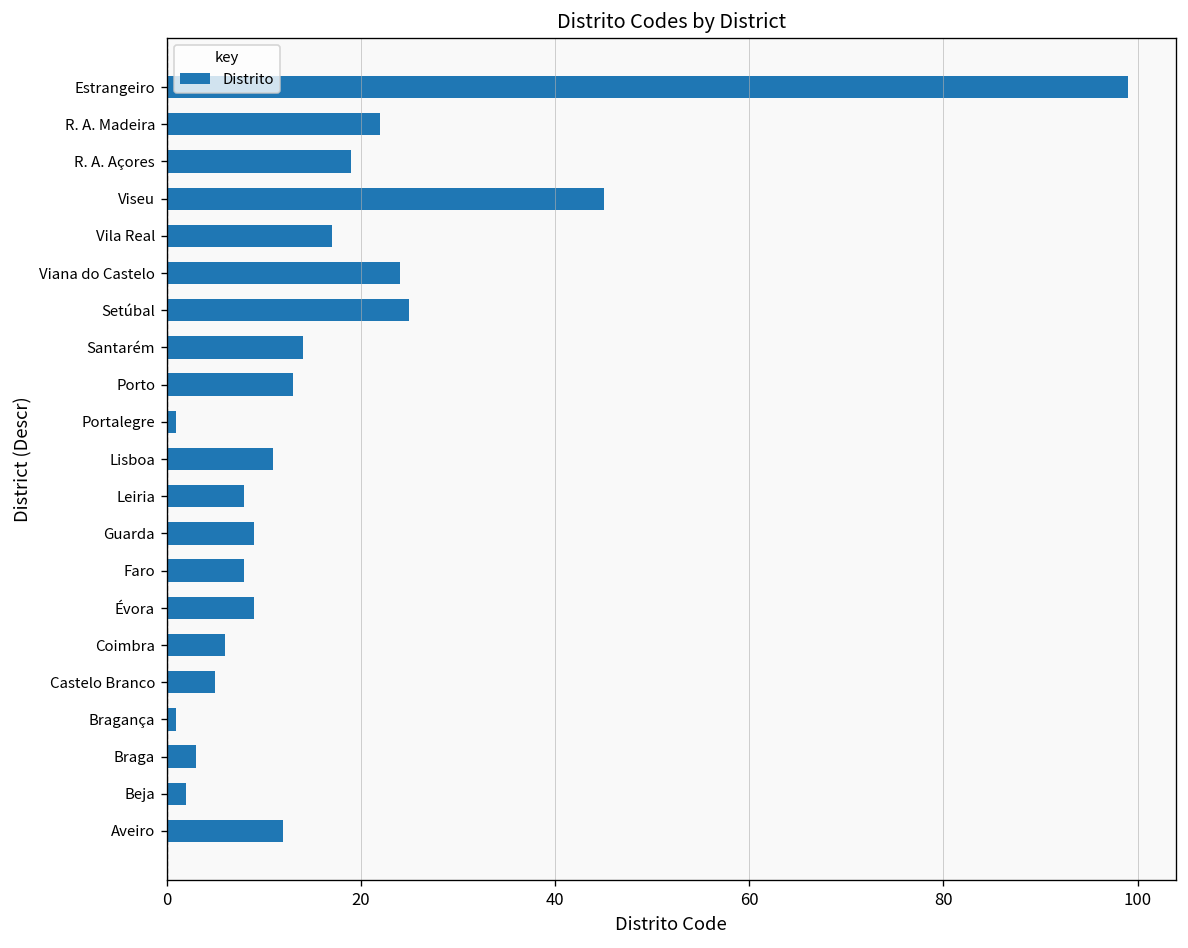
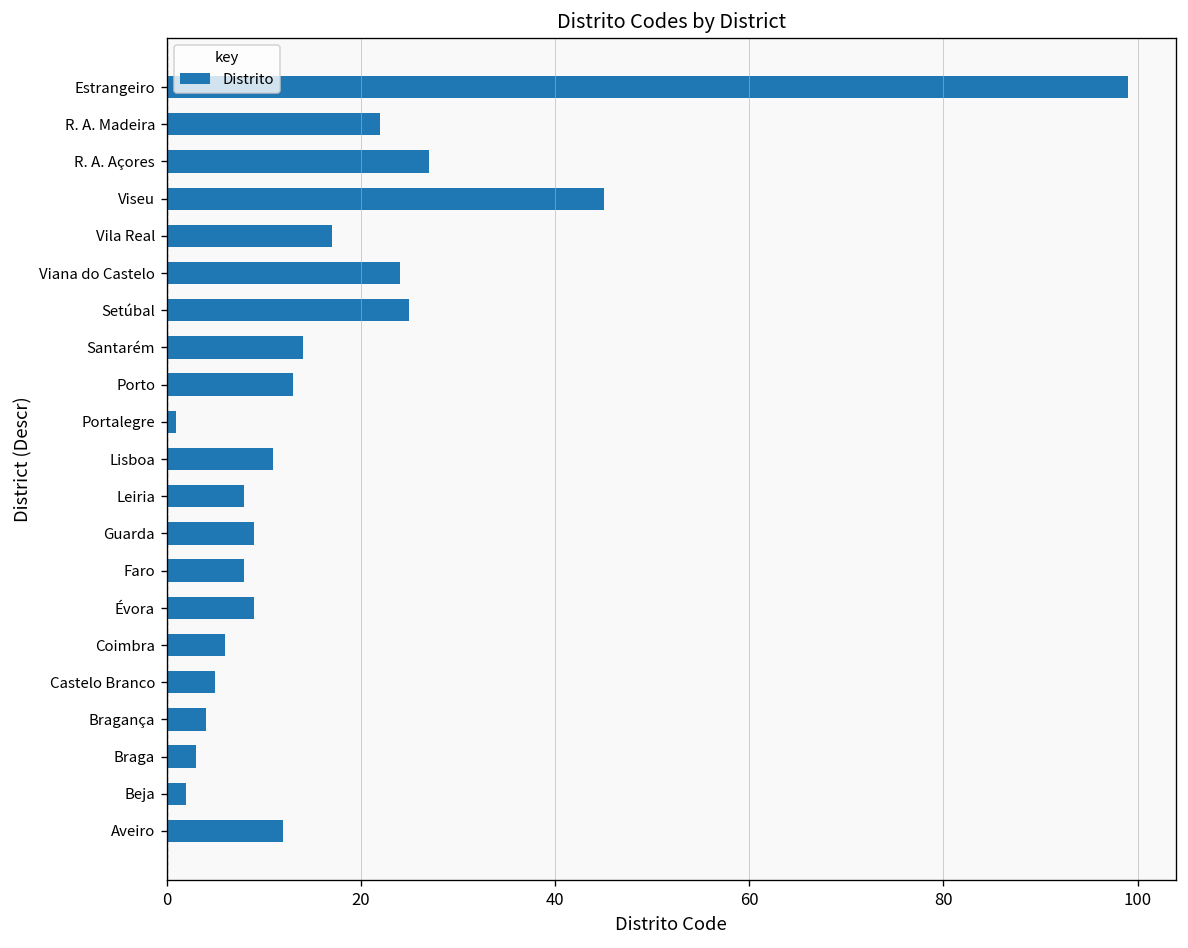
R. A. Açores: 19 -> 27
Bragança: 1 -> 4
